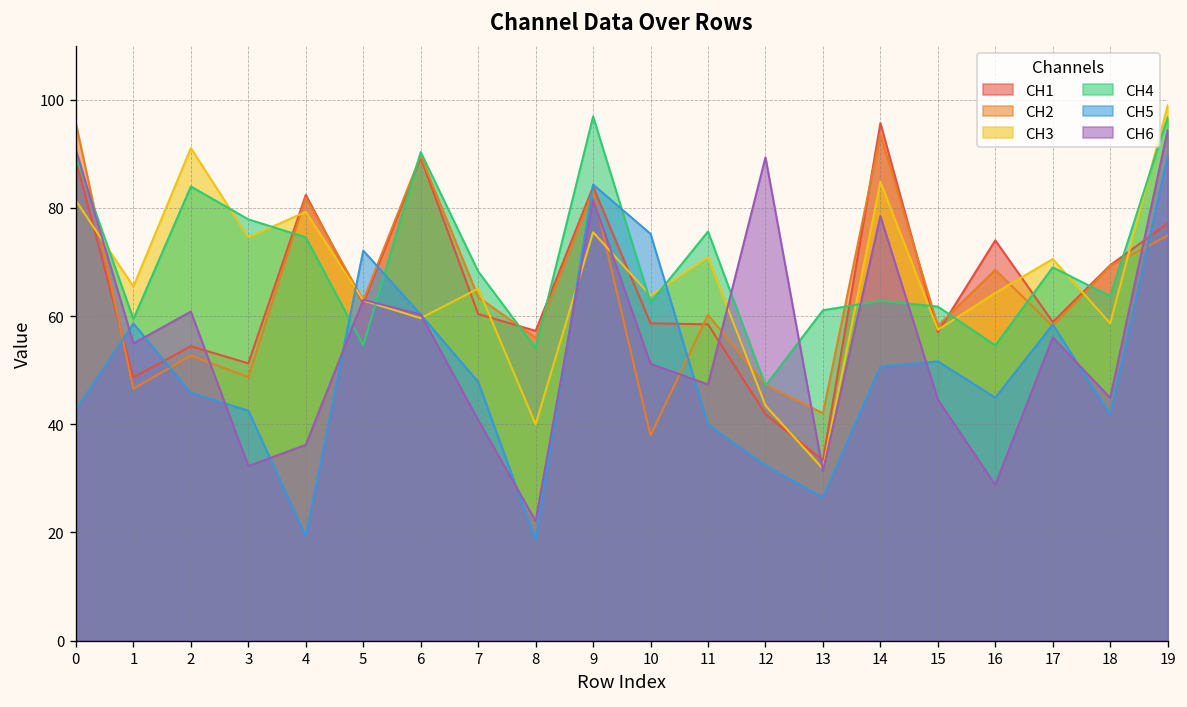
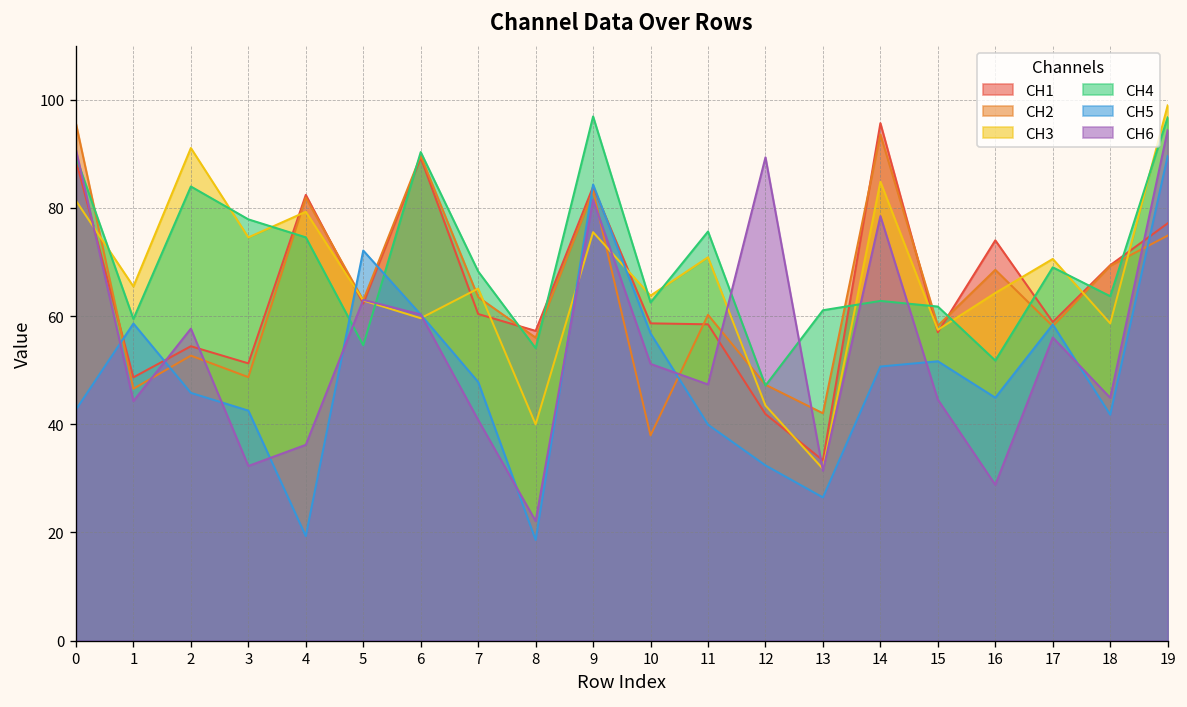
CH6, 1: 55 -> 44
CH6, 2: 61 -> 58
CH5, 10: 75 -> 57
CH4, 16: 55 -> 52
